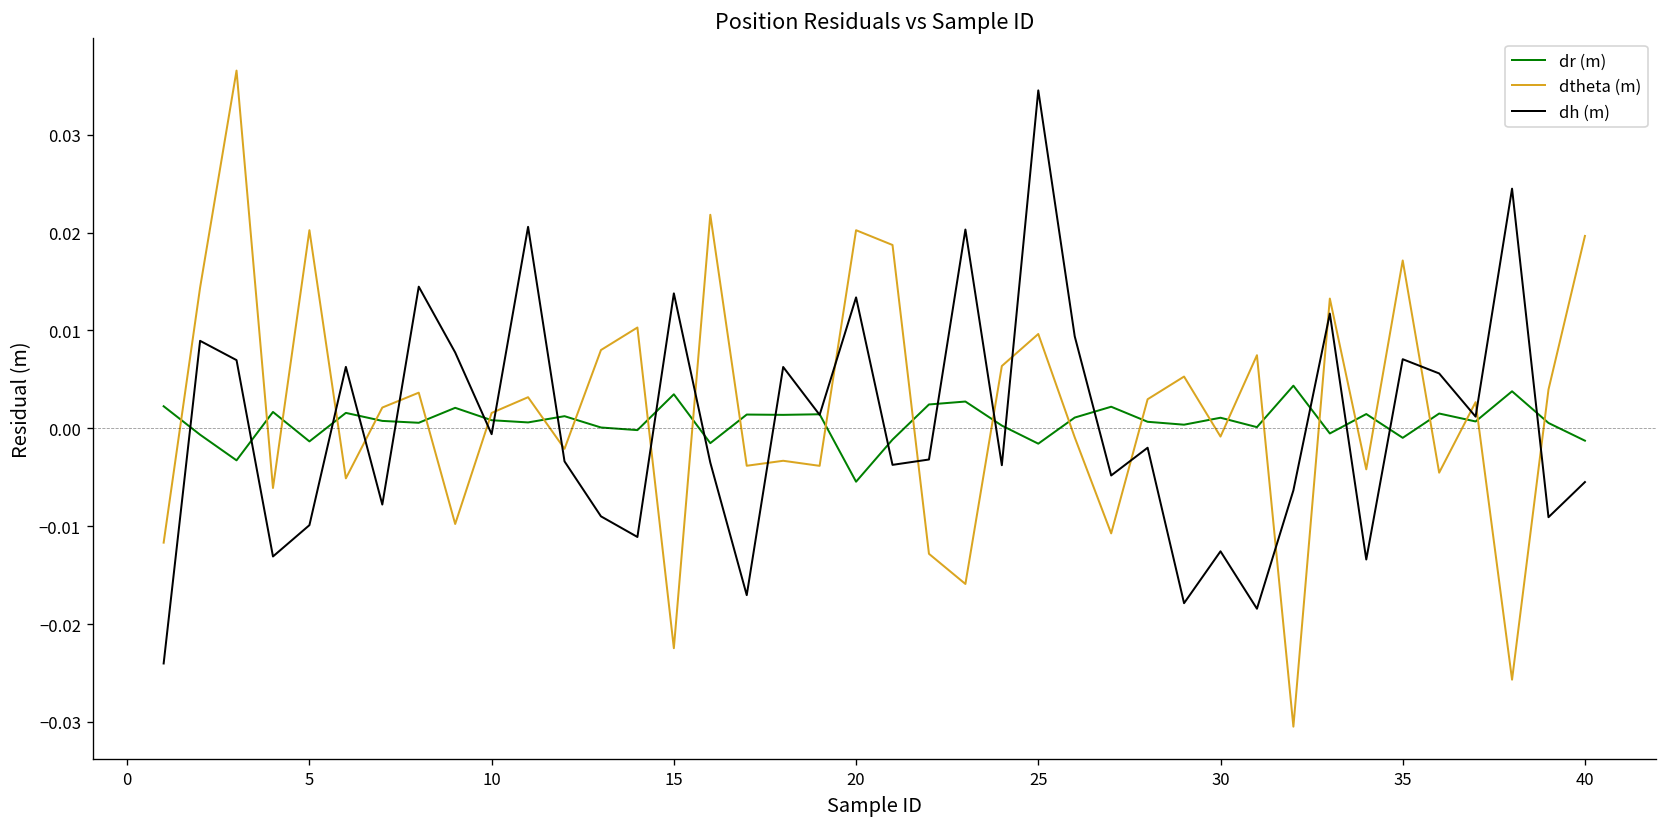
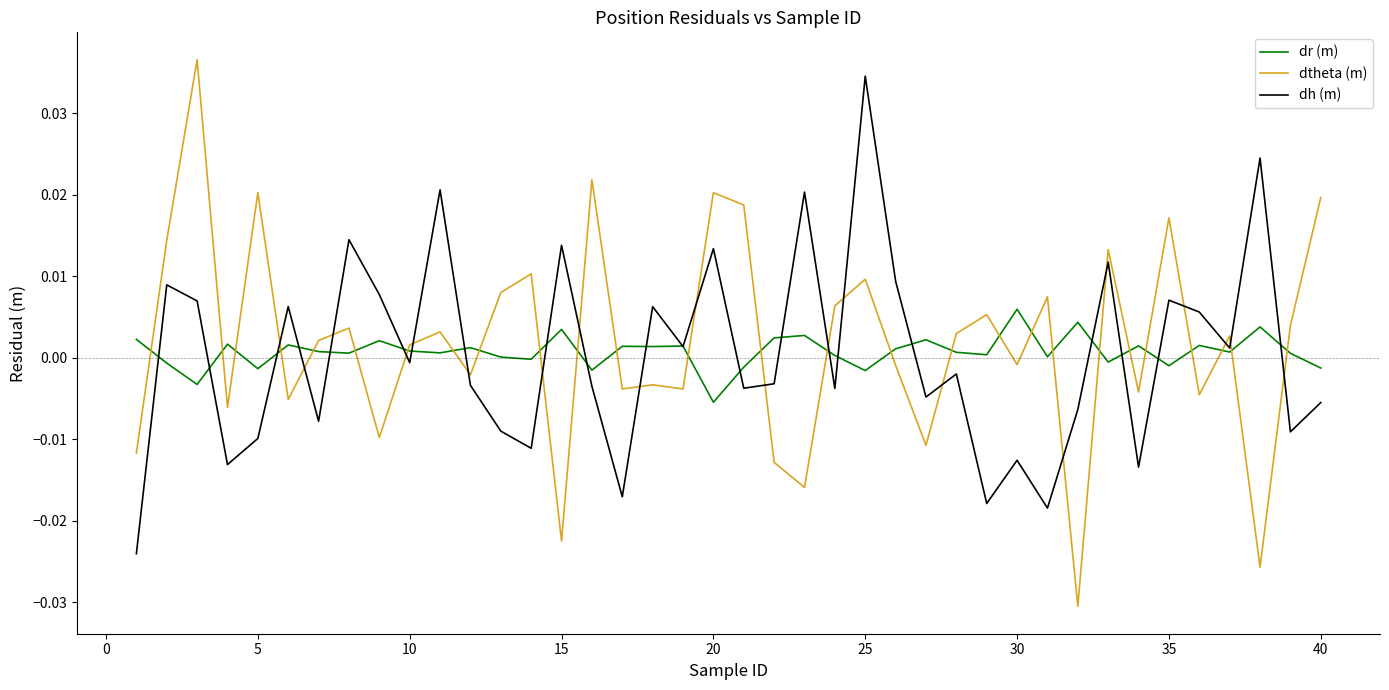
dr (m), 30: 0.001 -> 0.006
